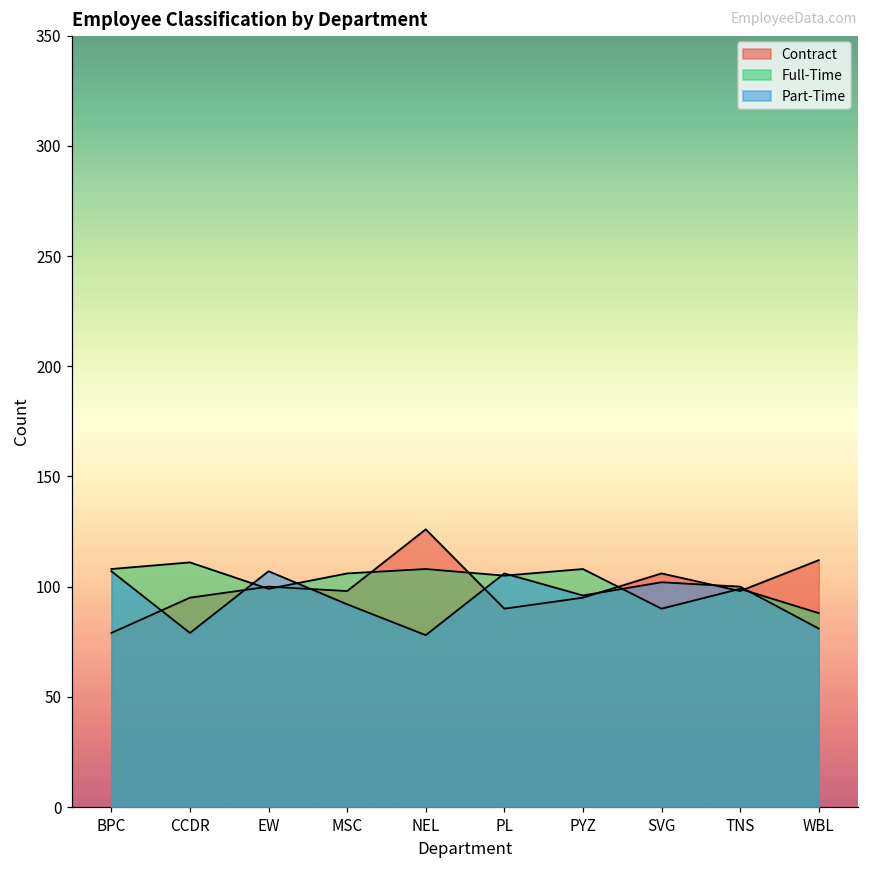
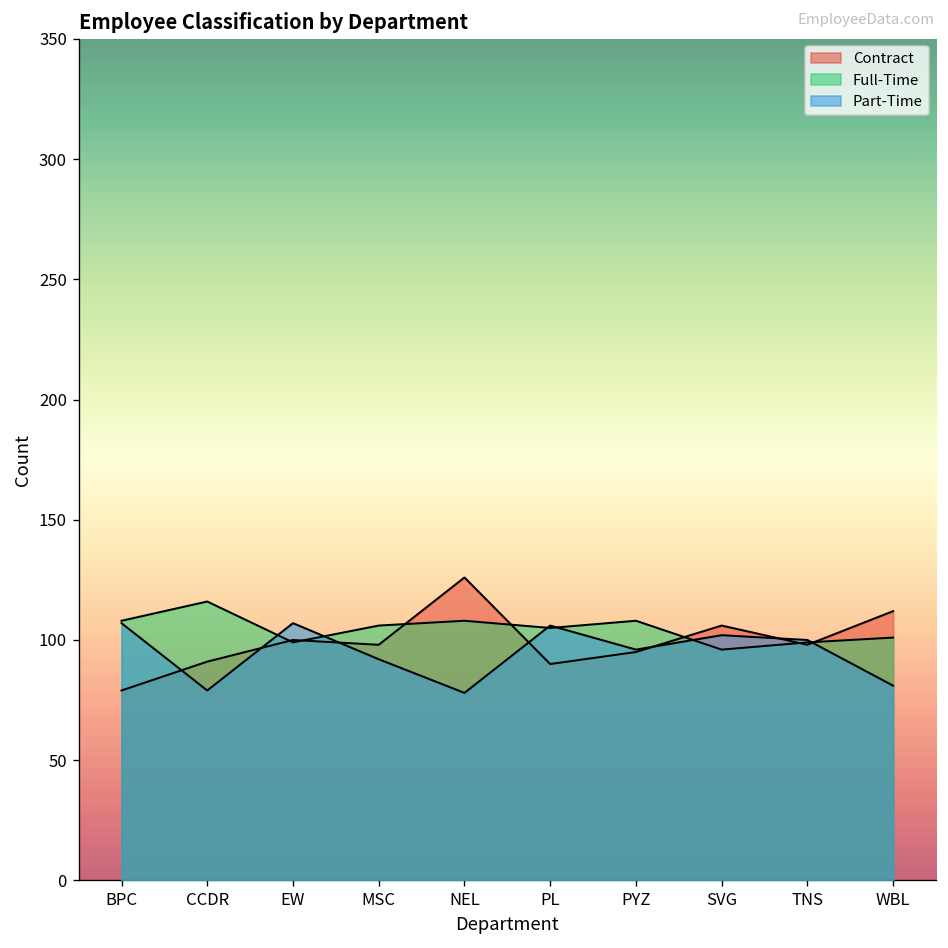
Contract, CCDR: 95 -> 91
Full-Time, CCDR: 111 -> 116
Full-Time, SVG: 90 -> 96
Full-Time, WBL: 88 -> 101
